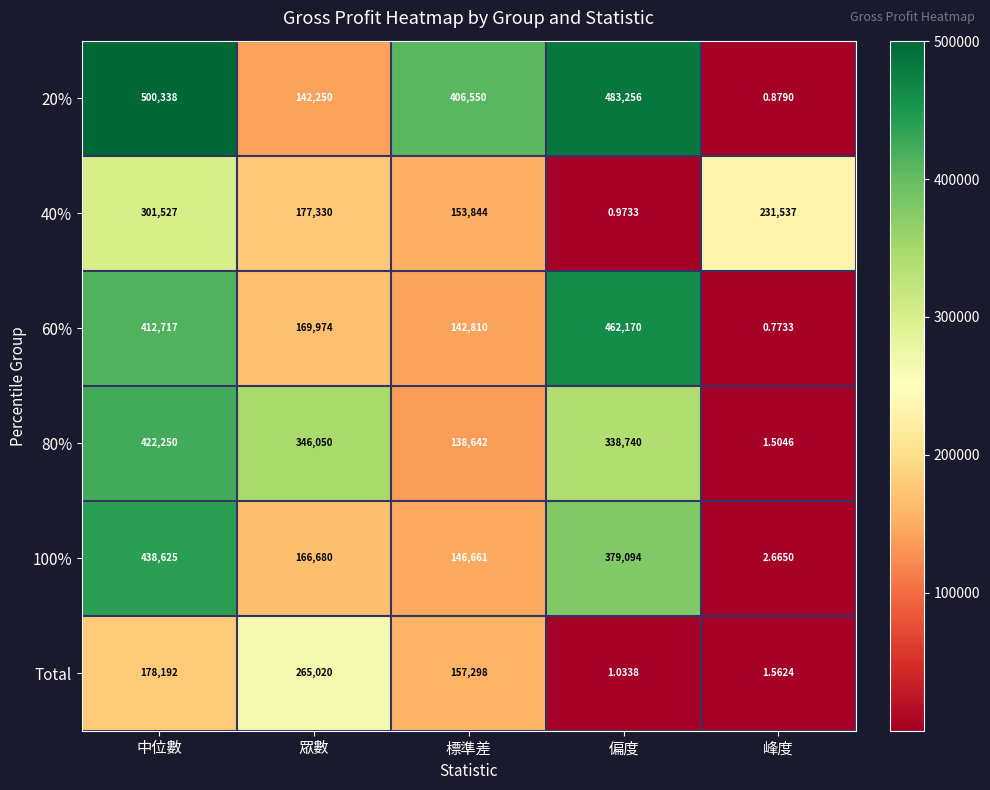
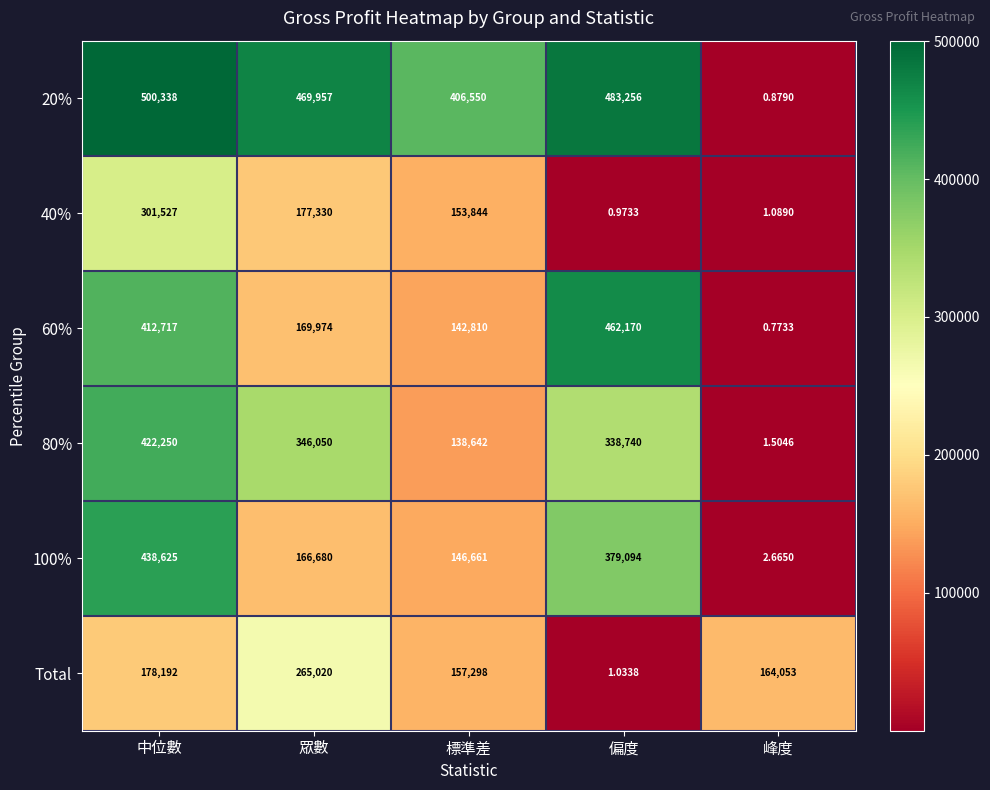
20%, 眾數: 142,250 -> 469,957
40%, 峰度: 231,537 -> 1.0890
Total, 峰度: 1.5624 -> 164,053
